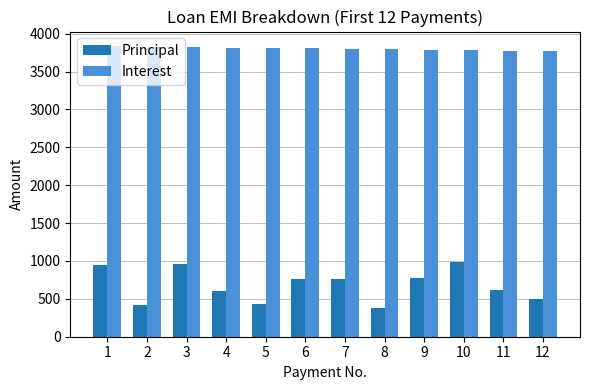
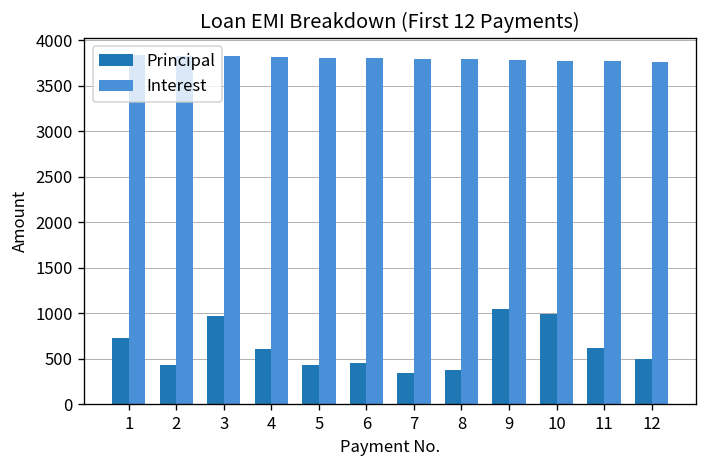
Principal, 1: 900 -> 700
Principal, 6: 800 -> 500
Principal, 7: 800 -> 300
Principal, 9: 800 -> 1000
